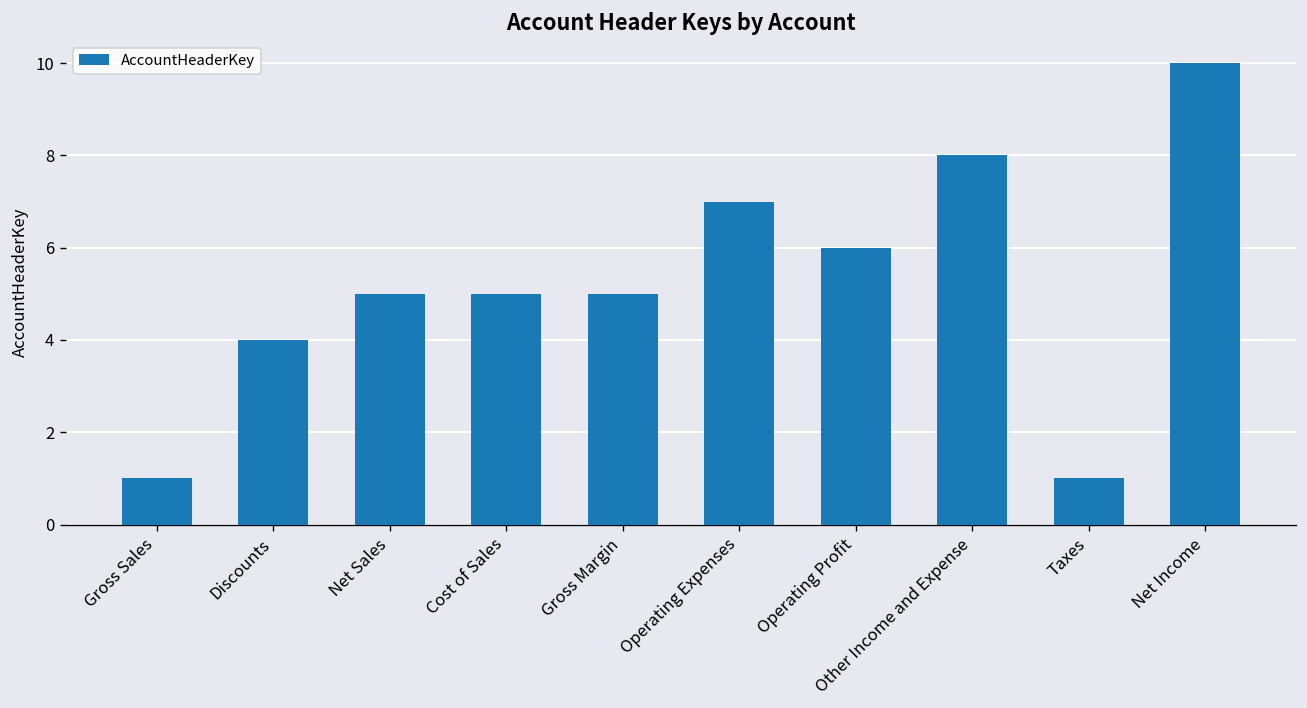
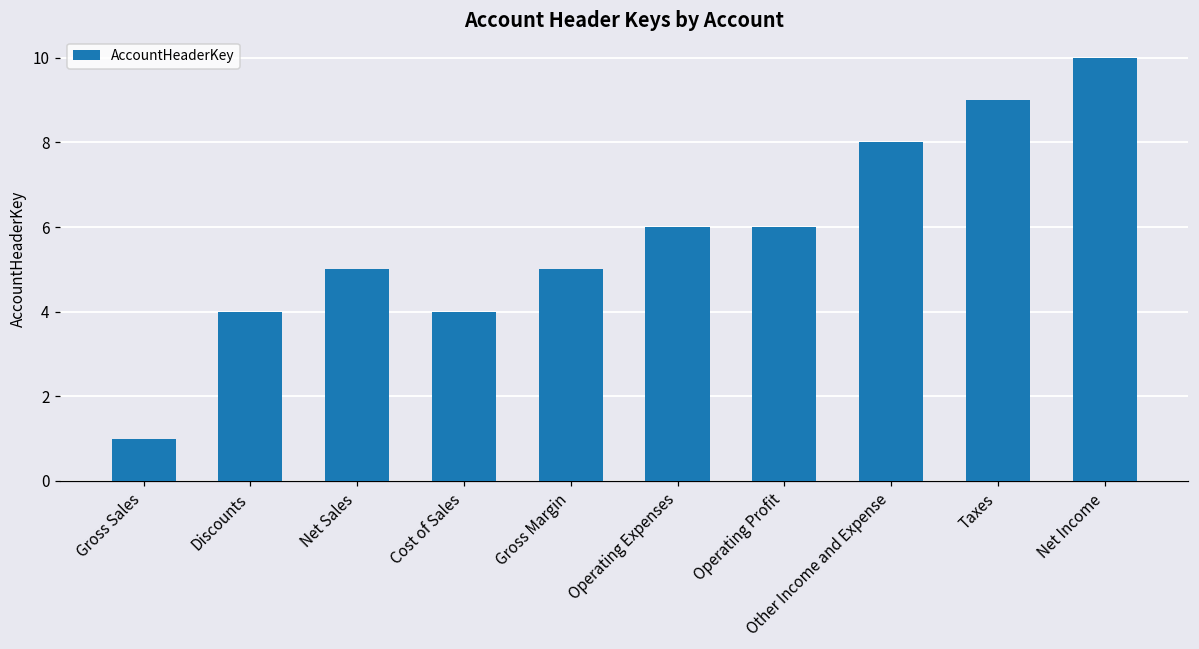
Cost of Sales: 5 -> 4
Operating Expenses: 7 -> 6
Taxes: 1 -> 9
